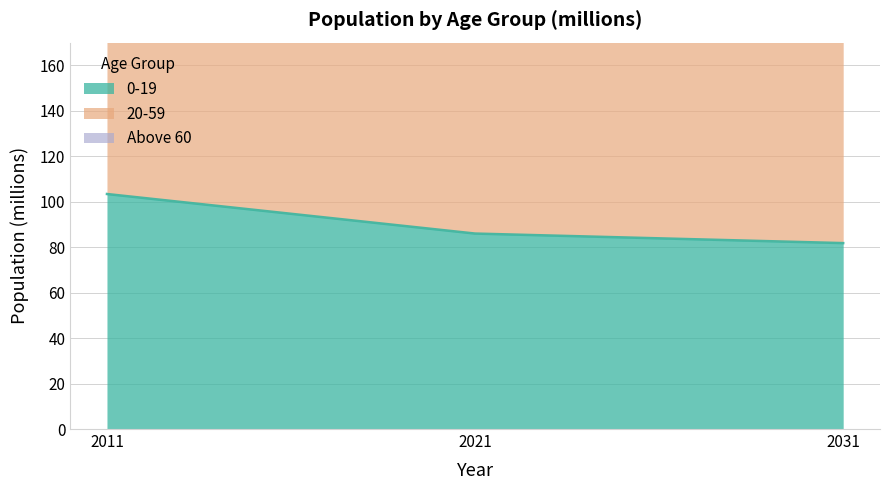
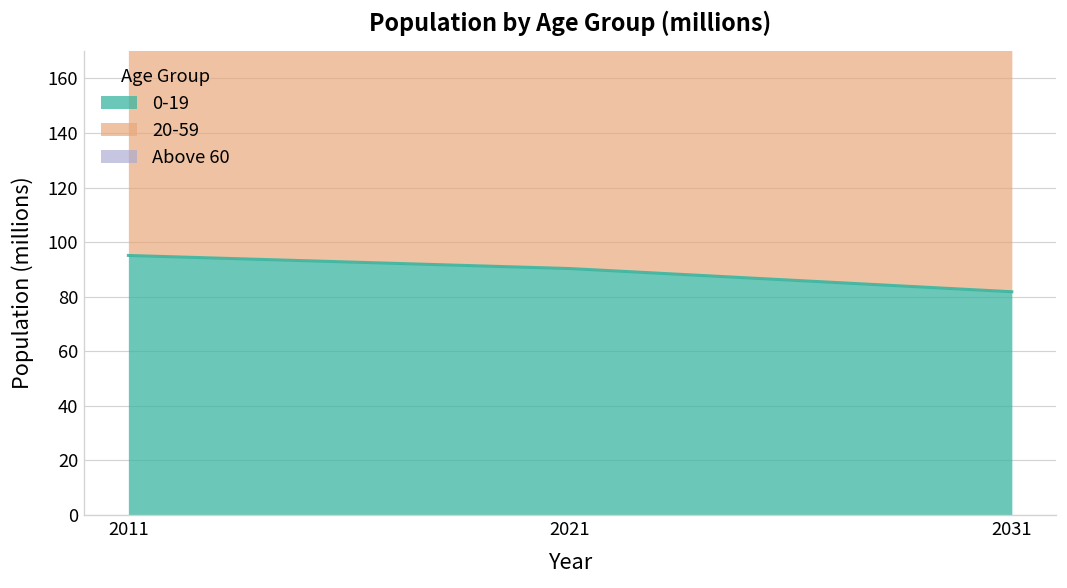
0-19, 2011: 103 -> 95
0-19, 2021: 86 -> 90
